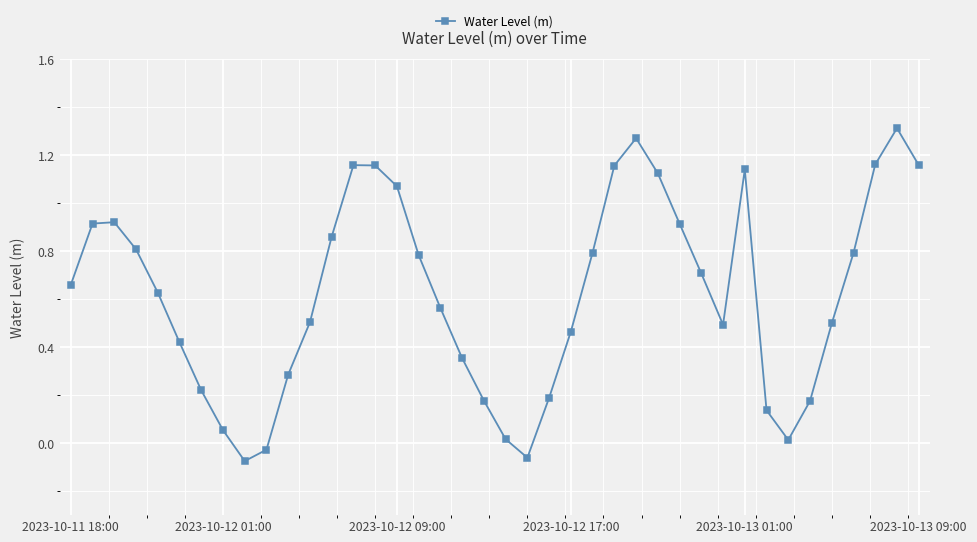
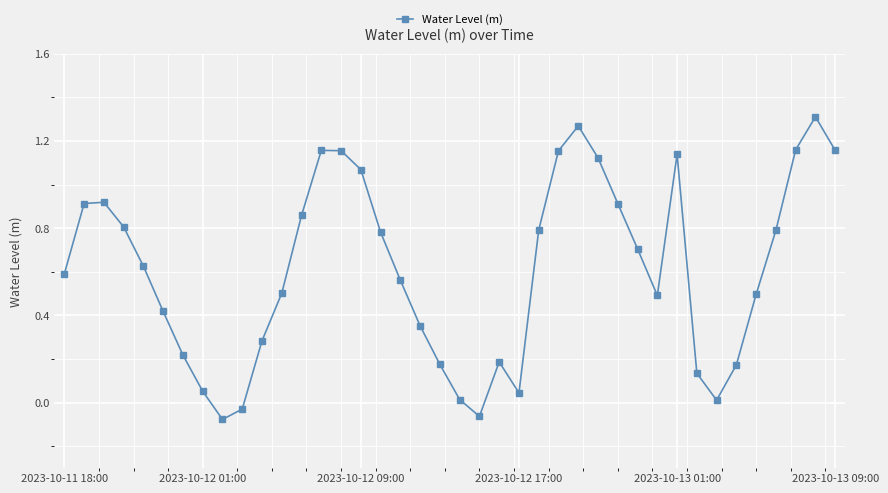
2023-10-11 18:00: 0.66 -> 0.59
2023-10-12 17:00: 0.46 -> 0.04
